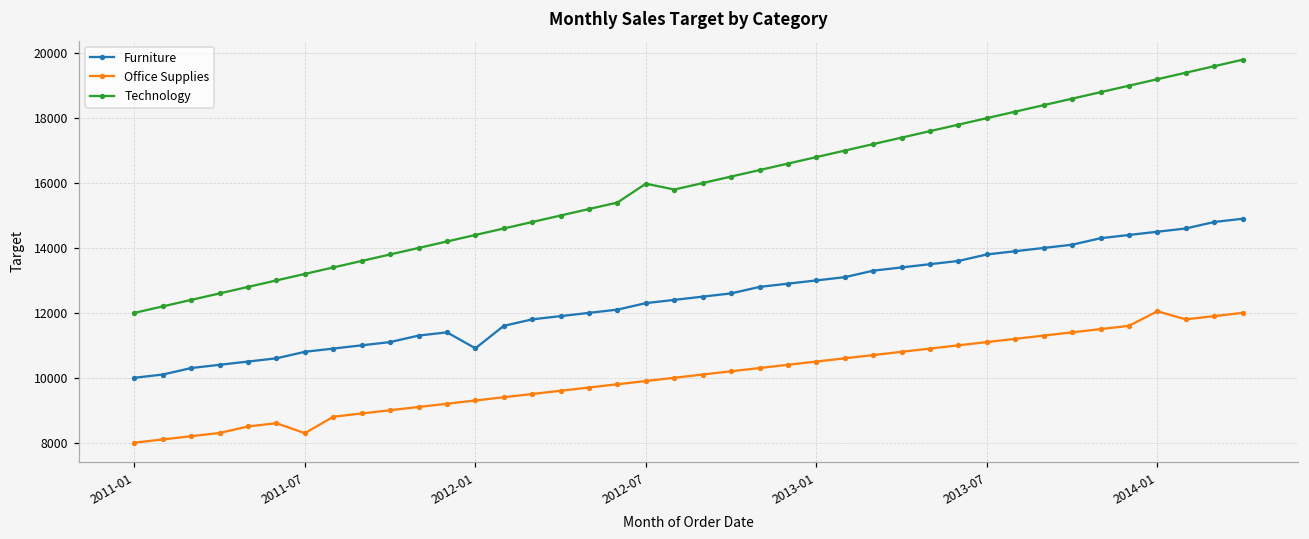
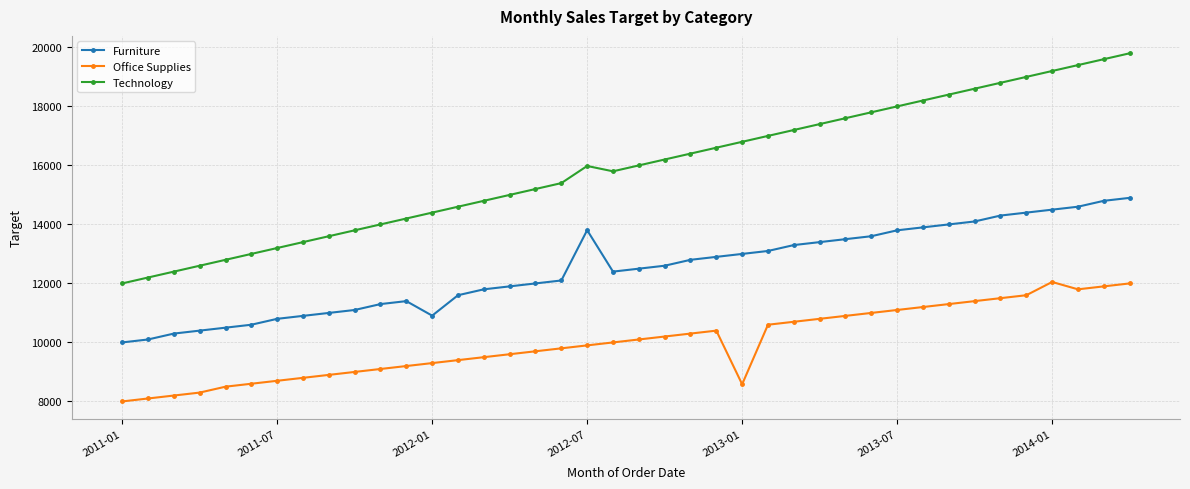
Office Supplies, 2011-07: 8300 -> 8700
Furniture, 2012-07: 12300 -> 13800
Office Supplies, 2013-01: 10500 -> 8600
